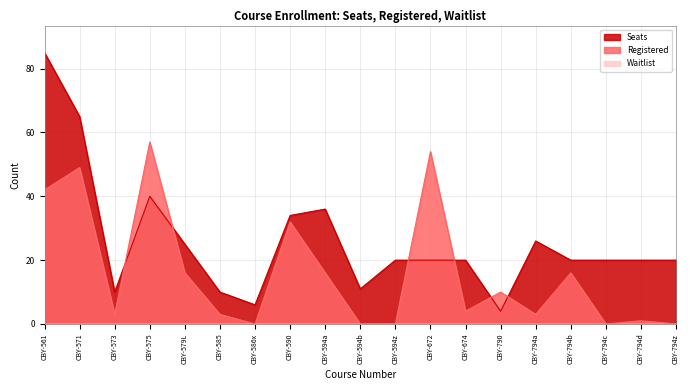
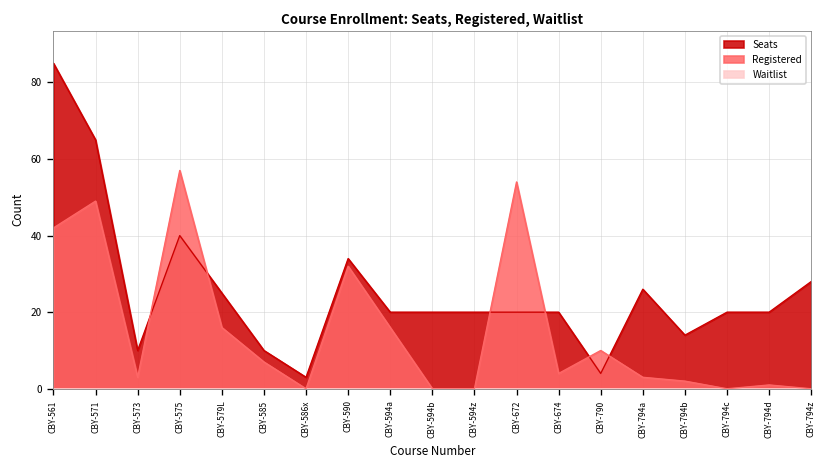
Registered, CBY-585: 3 -> 7
Seats, CBY-586x: 6 -> 3
Seats, CBY-594a: 36 -> 20
Seats, CBY-594b: 11 -> 20
Seats, CBY-794b: 20 -> 14
Registered, CBY-794b: 16 -> 2
Seats, CBY-794z: 20 -> 28
